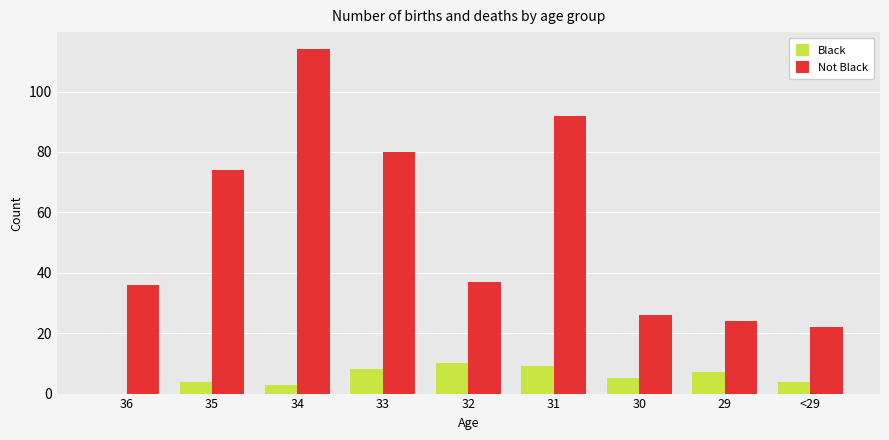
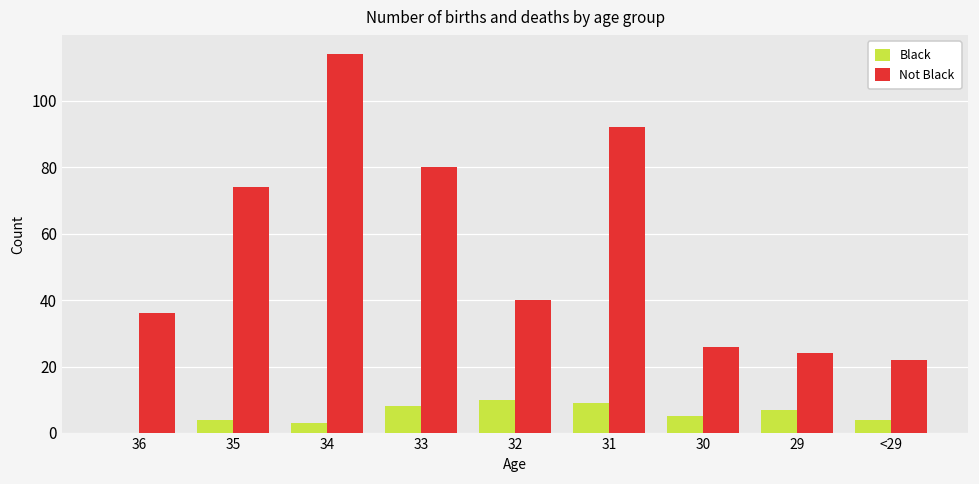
Not Black, 32: 37 -> 40
